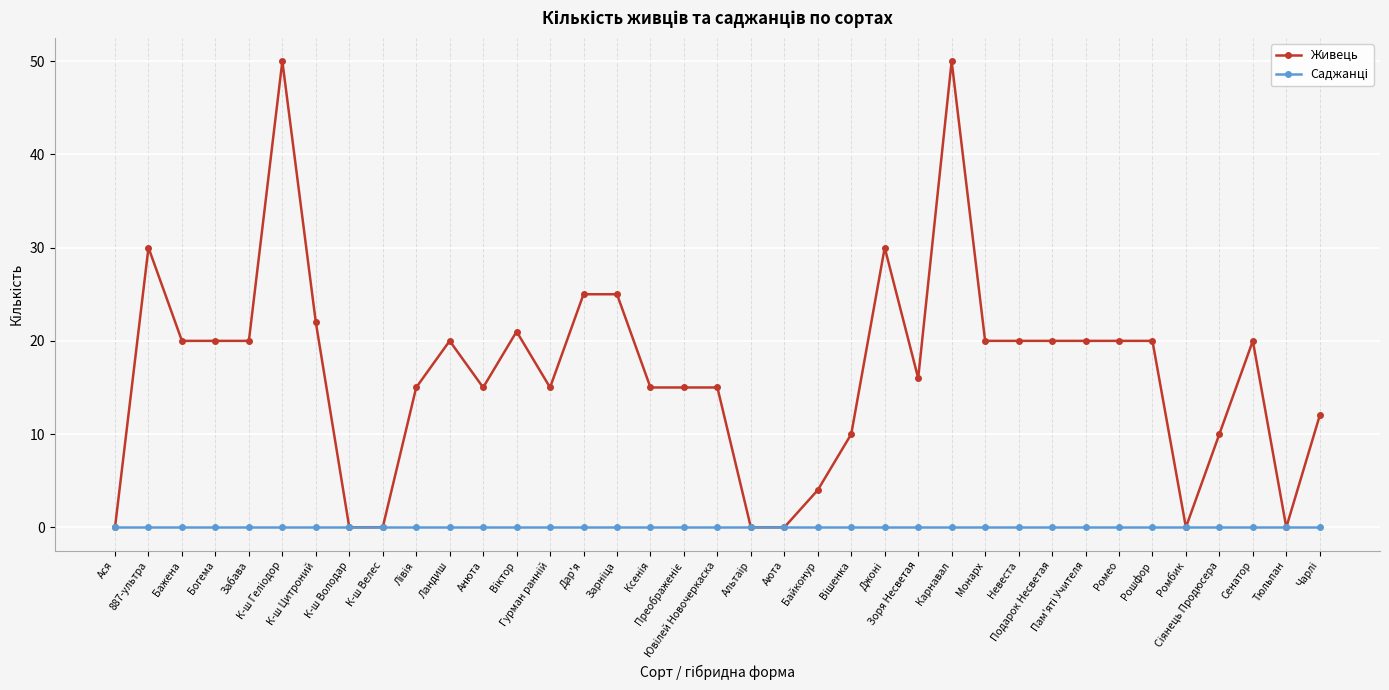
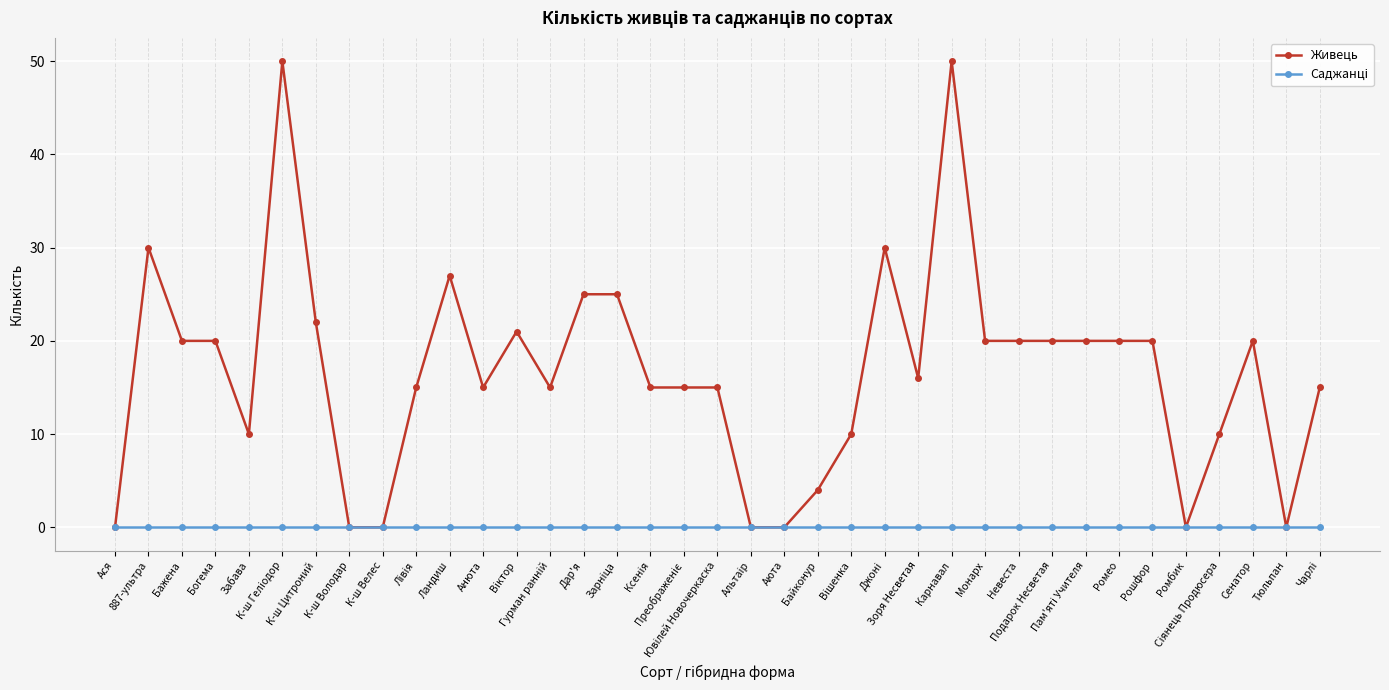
Живець, Забава: 20 -> 10
Живець, Ландиш: 20 -> 27
Живець, Чарлі: 12 -> 15
